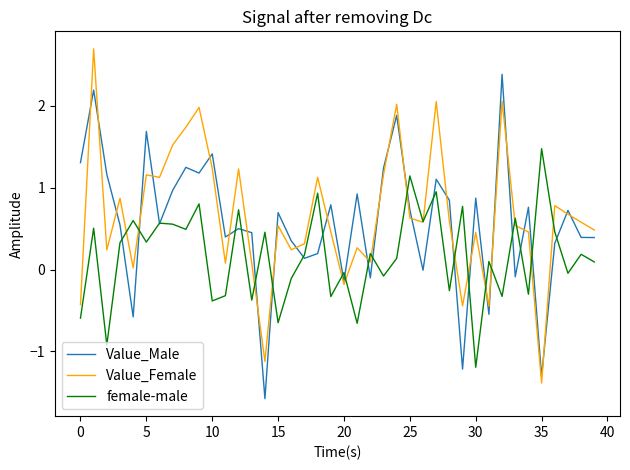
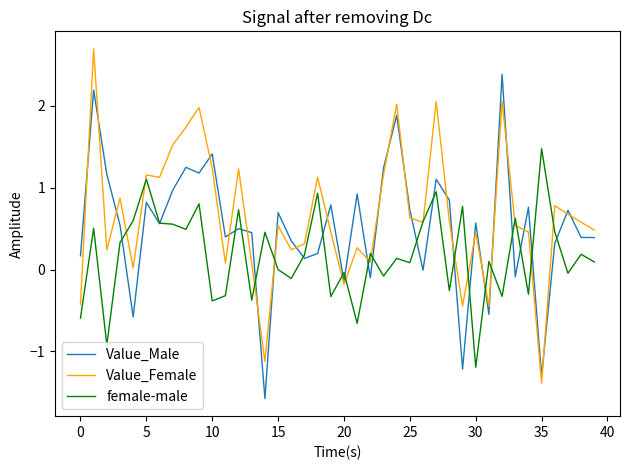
Value_Male, 0: 1.3 -> 0.2
Value_Male, 5: 1.7 -> 0.8
female-male, 5: 0.3 -> 1.1
female-male, 15: -0.6 -> 0.0
female-male, 25: 1.1 -> 0.1
Value_Male, 30: 0.9 -> 0.6
